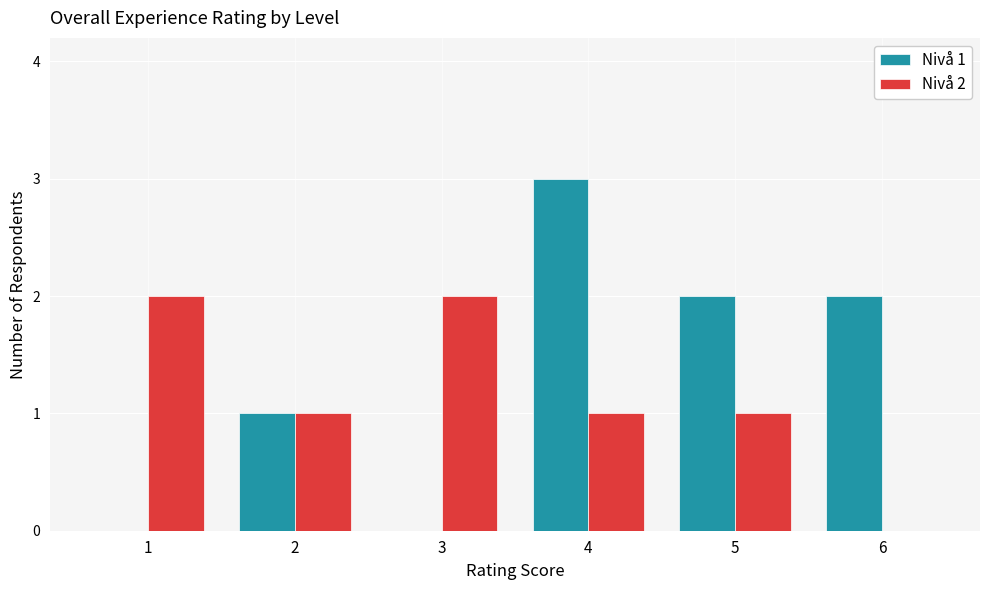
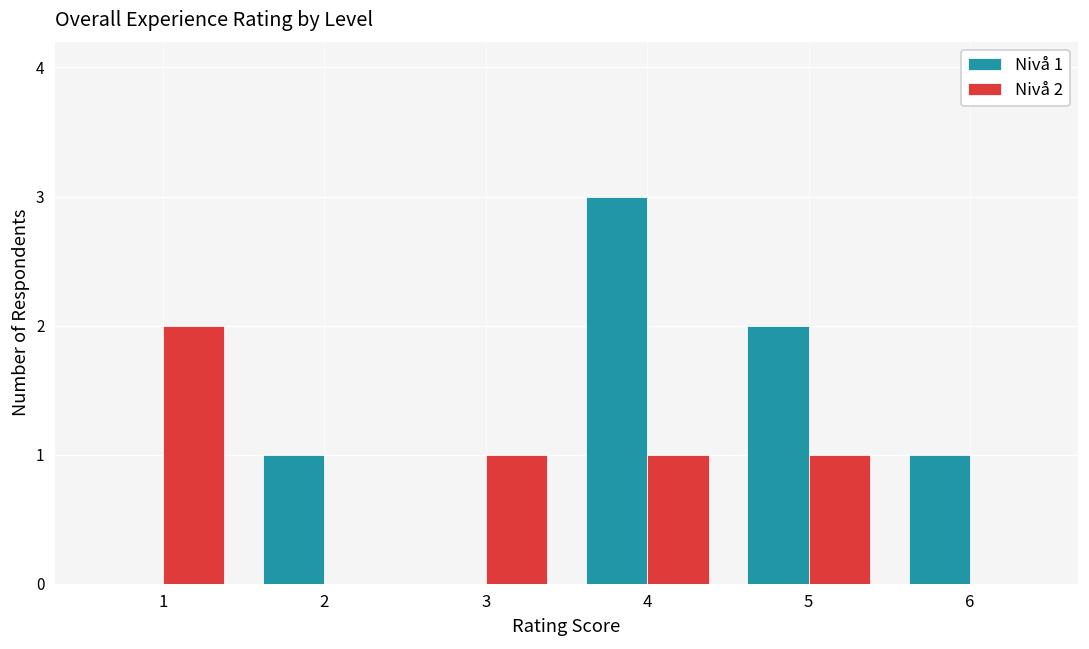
Nivå 2, 2: 1 -> 0
Nivå 2, 3: 2 -> 1
Nivå 1, 6: 2 -> 1
